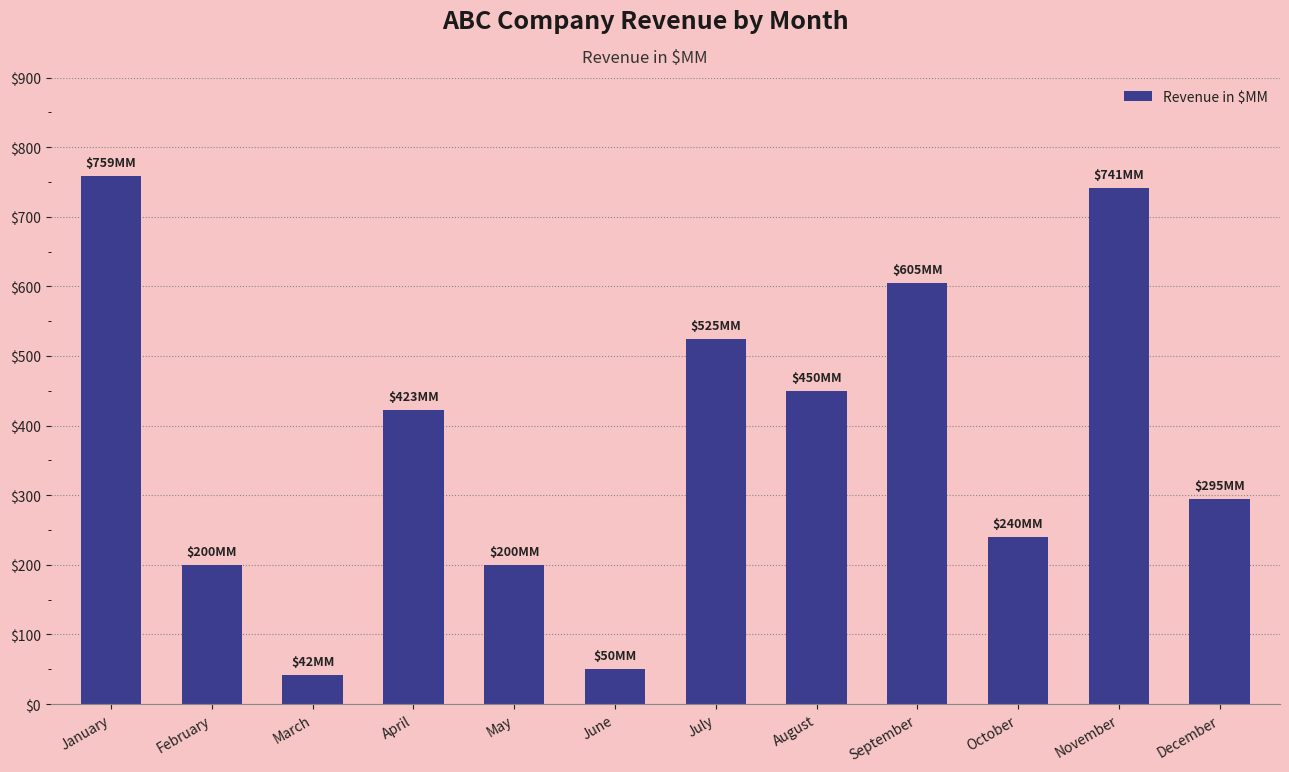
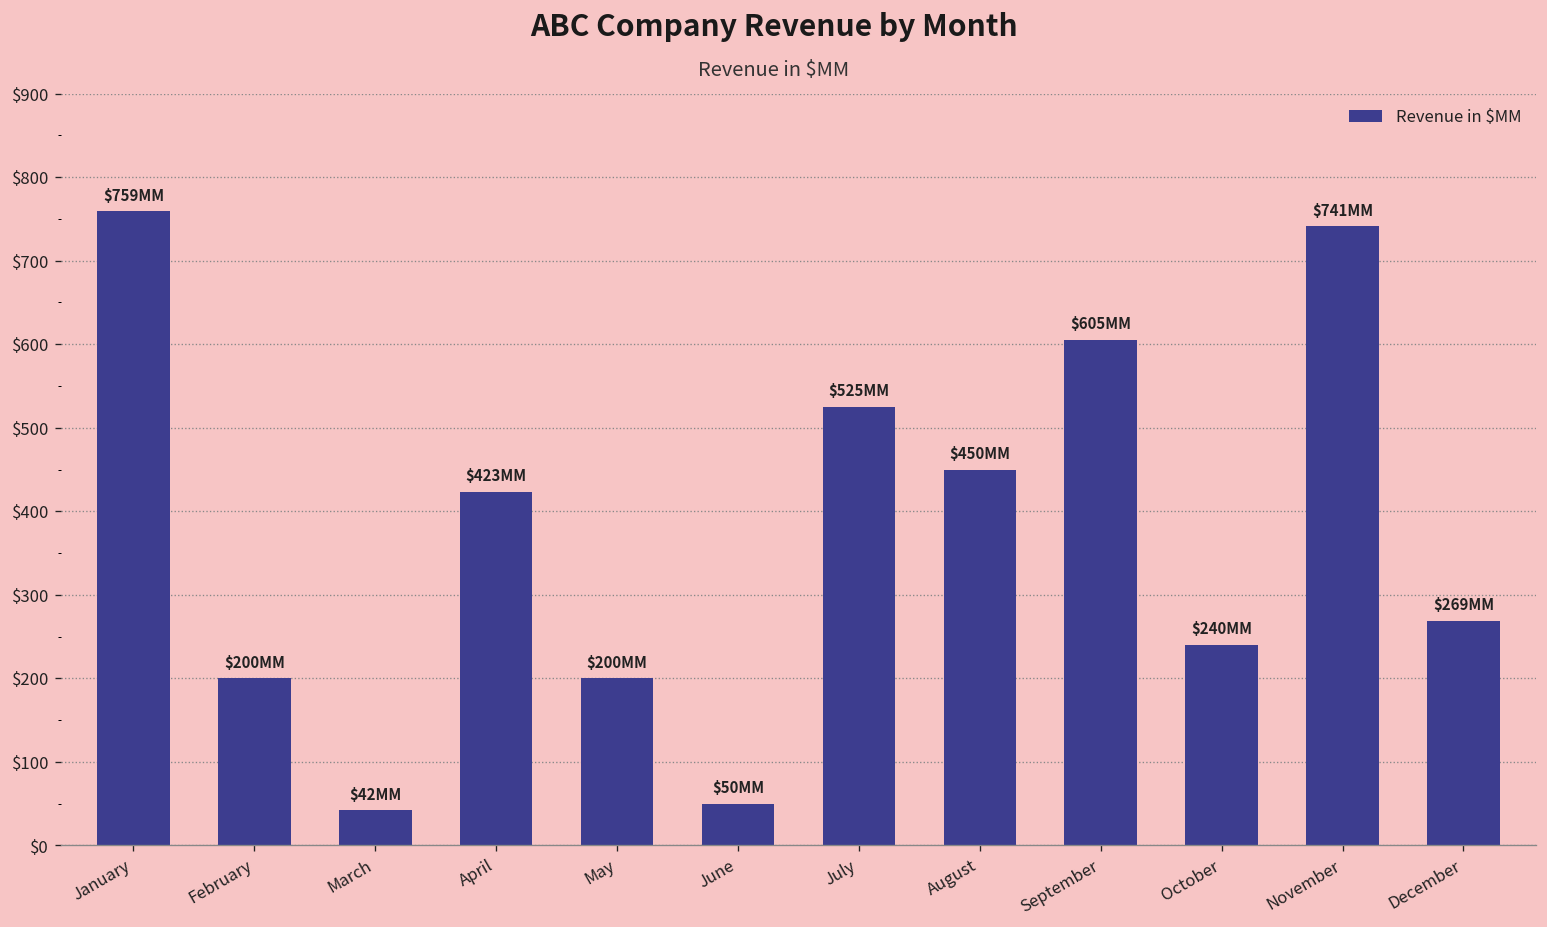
December: $295 -> $269
